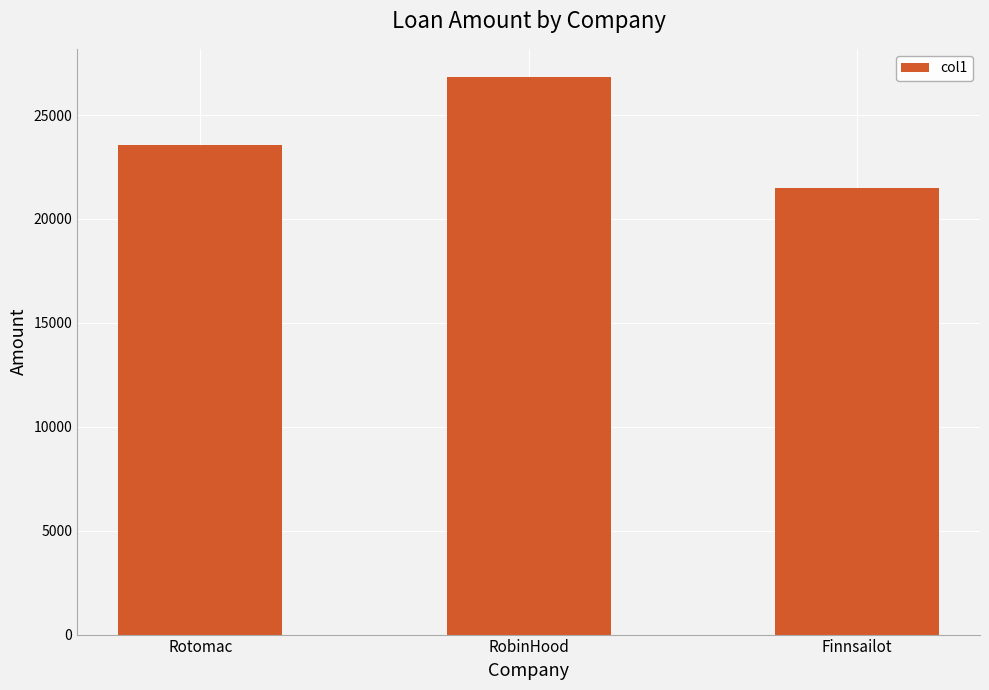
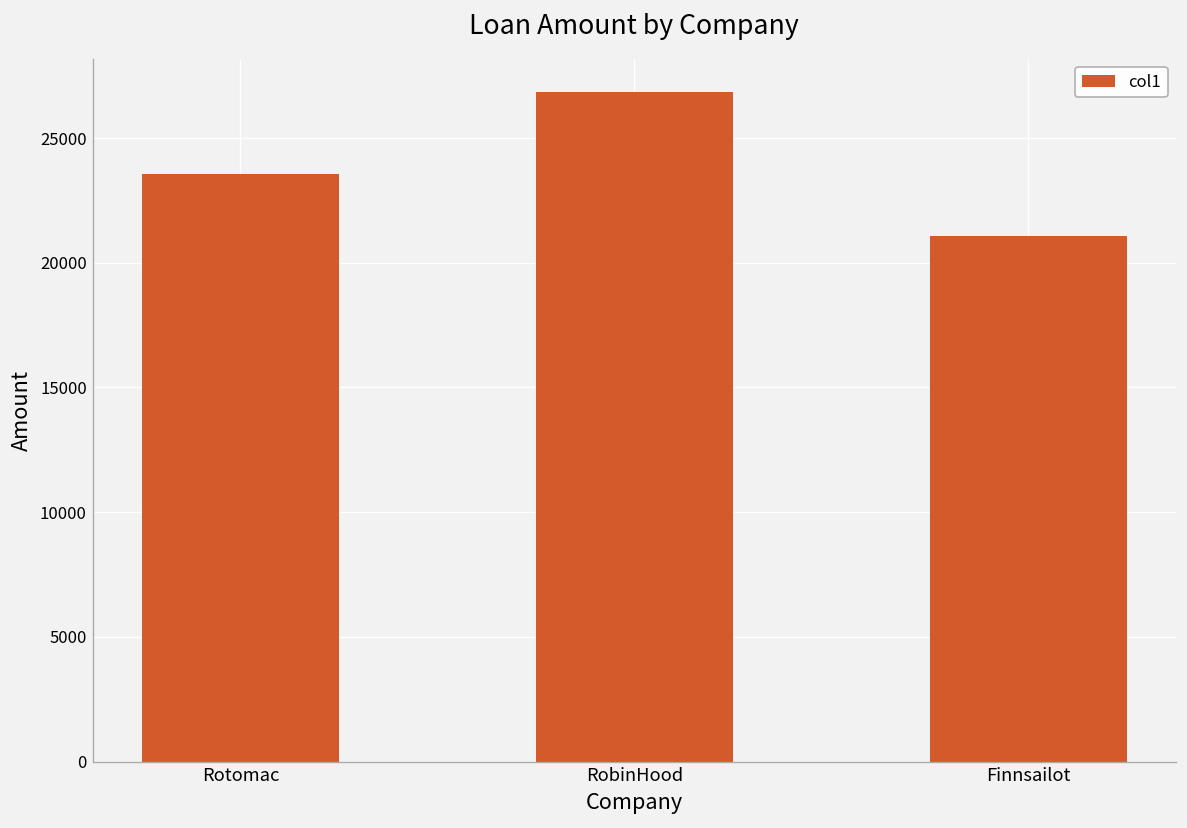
Finnsailot: 21500 -> 21100
